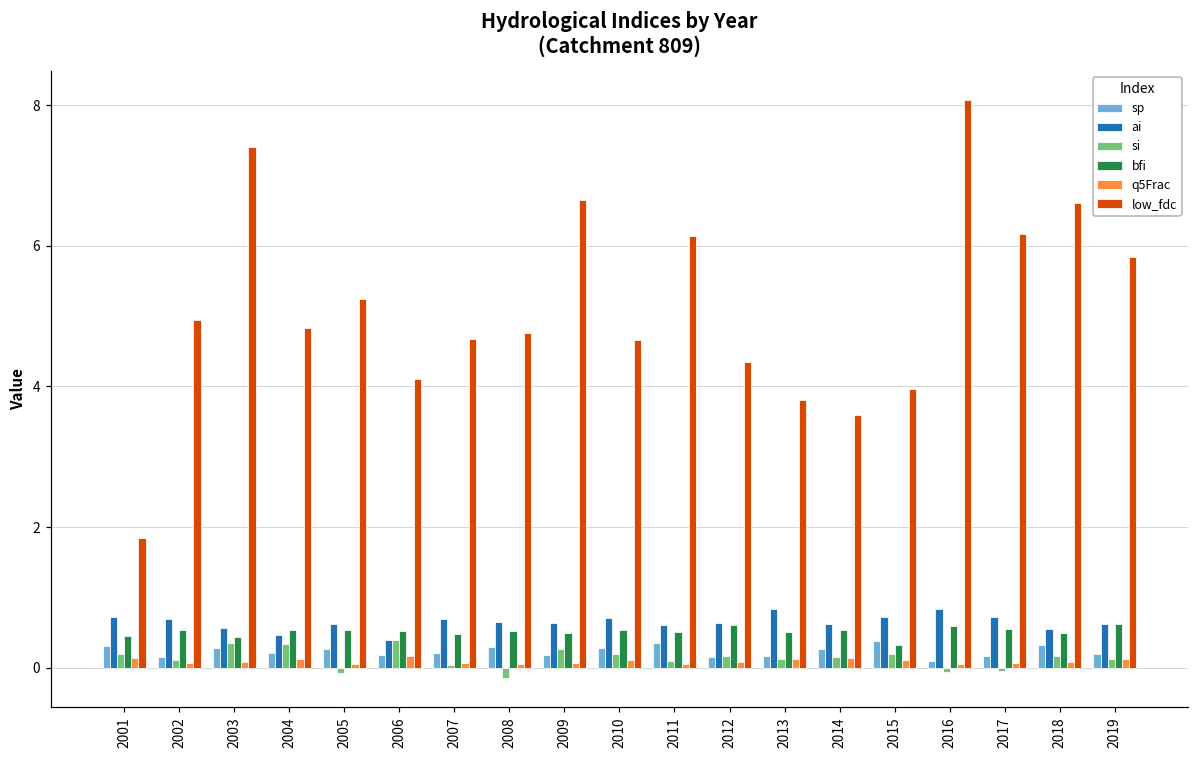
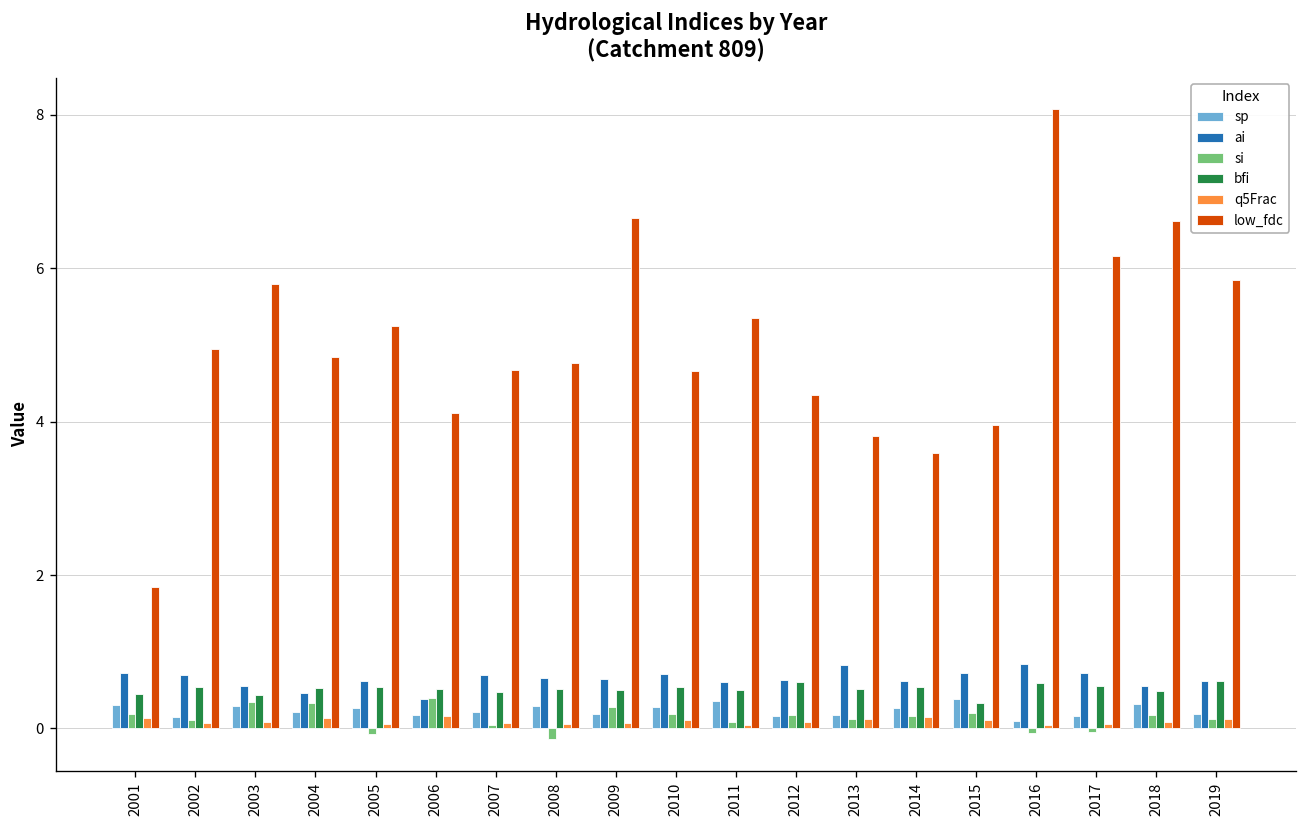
low_fdc, 2003: 7.4 -> 5.8
low_fdc, 2011: 6.1 -> 5.4
